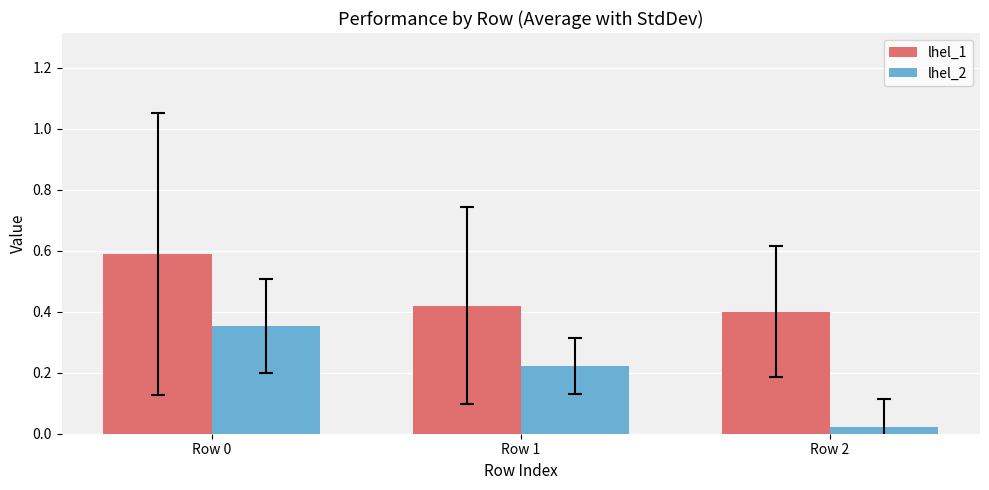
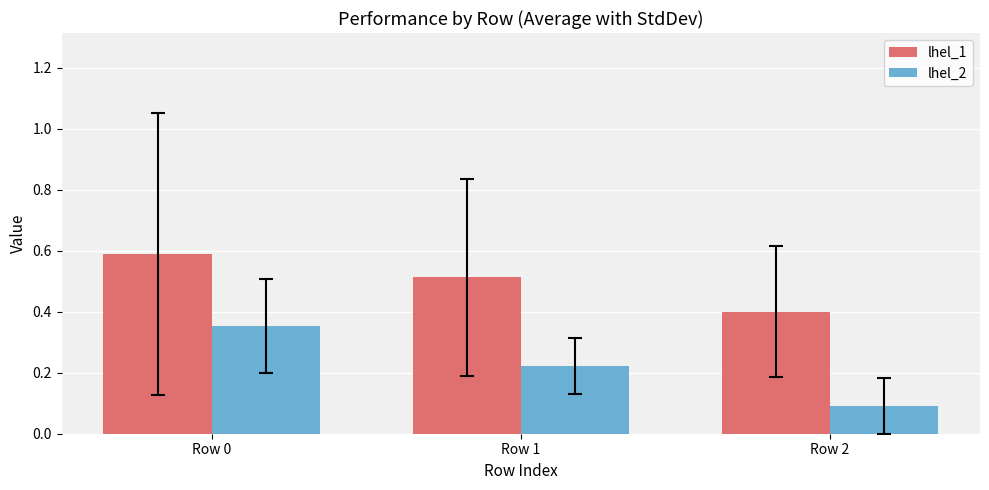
lhel_1, Row 1: 0.42 -> 0.51
lhel_2, Row 2: 0.02 -> 0.09
